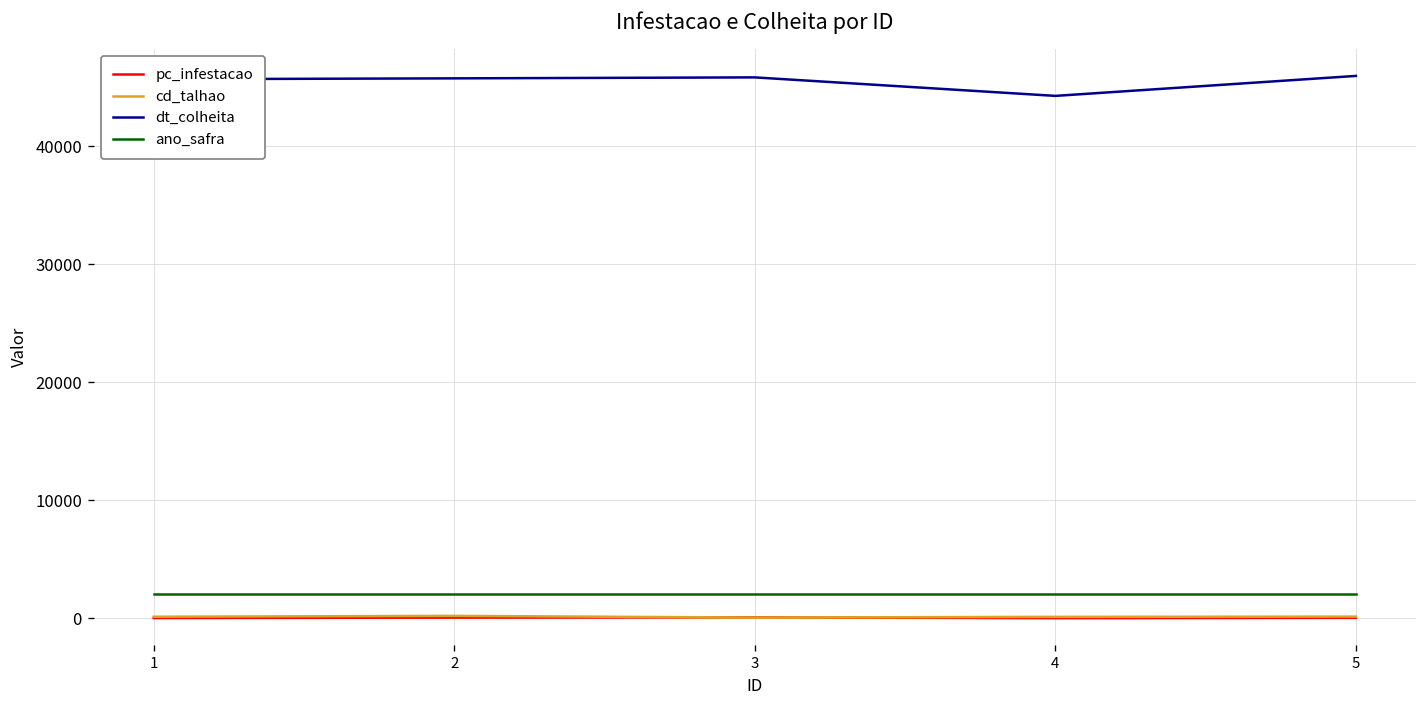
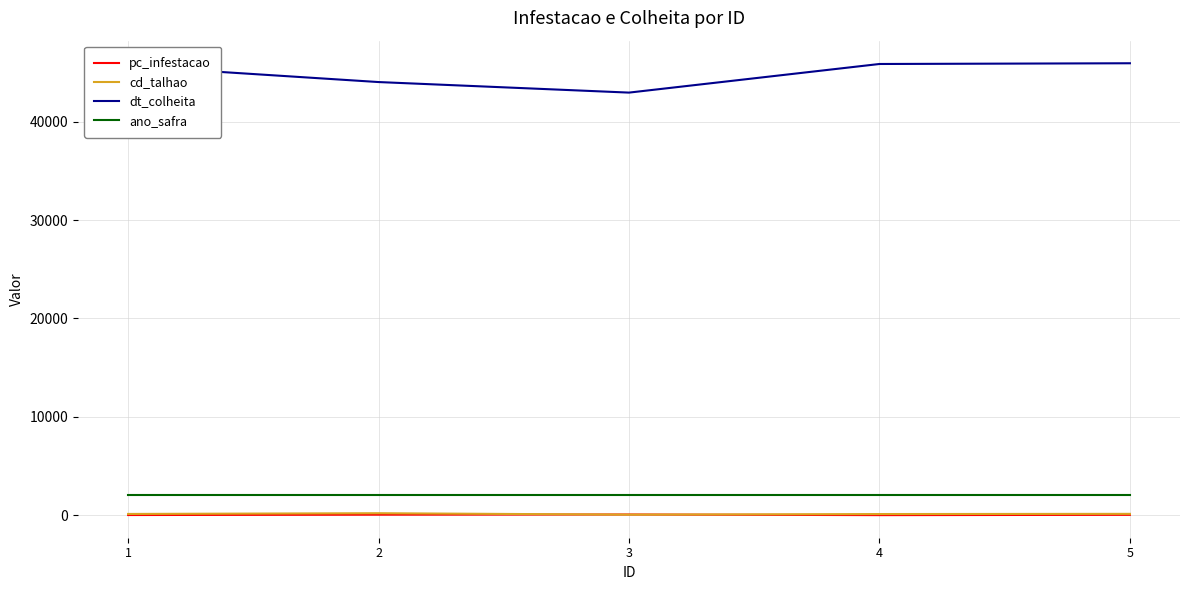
dt_colheita, 2: 46000 -> 44000
dt_colheita, 3: 46000 -> 43000
dt_colheita, 4: 44000 -> 46000
